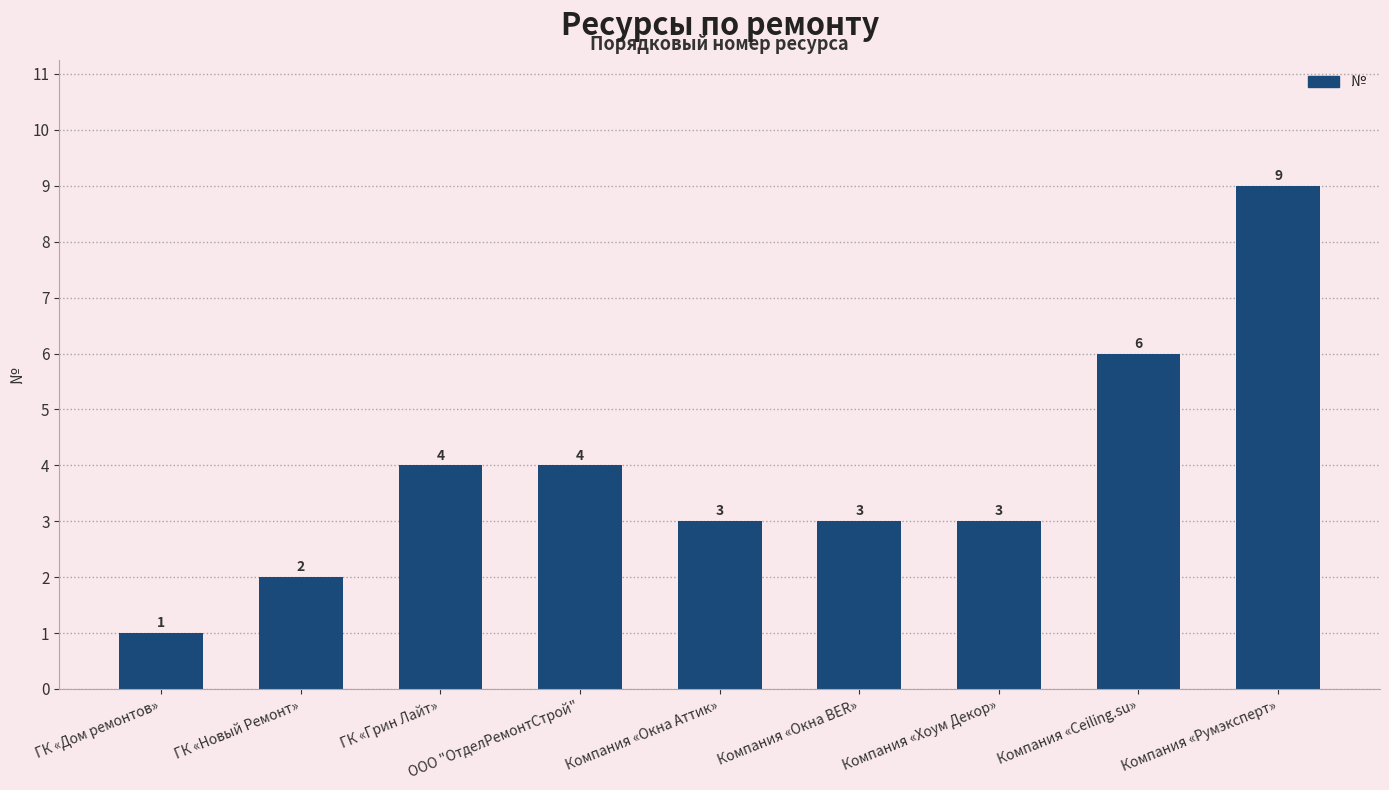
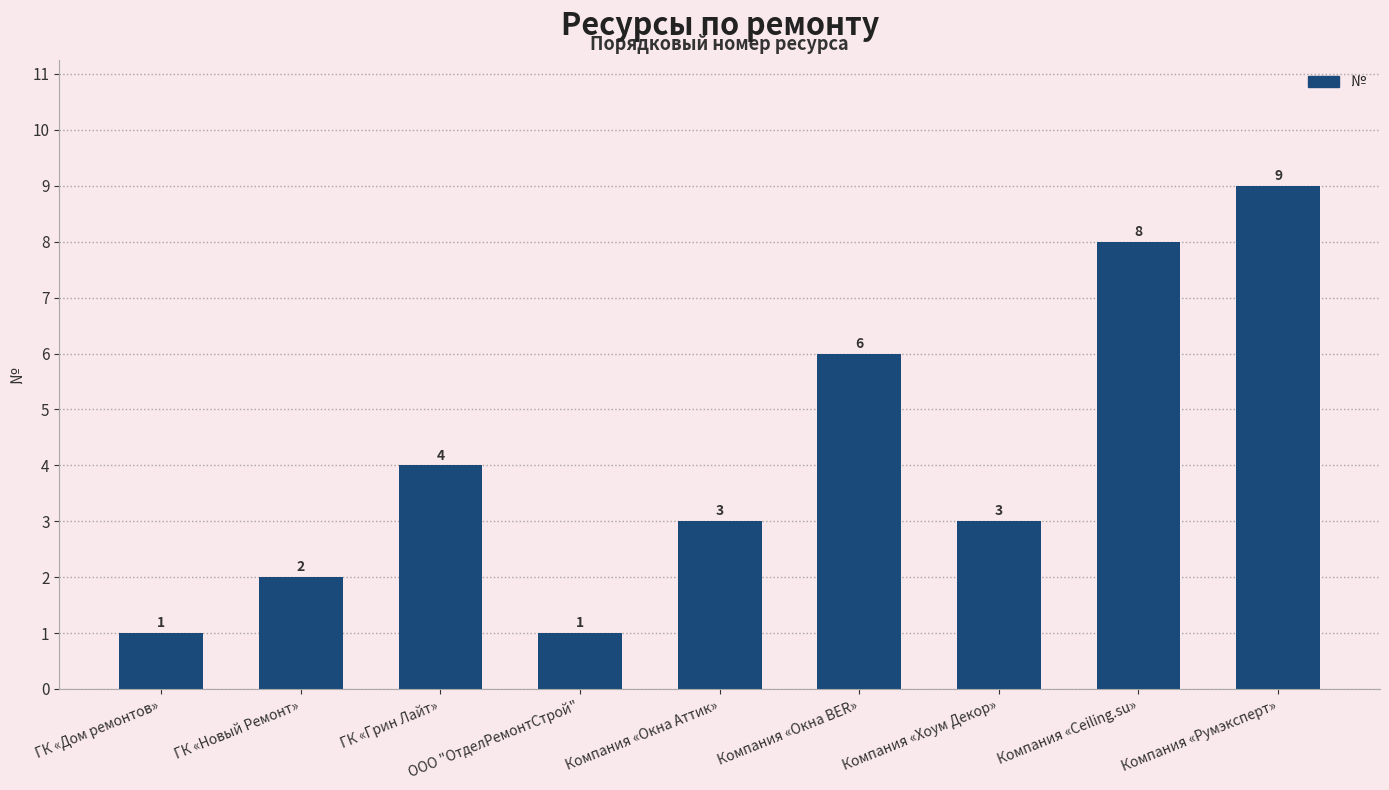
ООО "ОтделРемонтСтрой": 4 -> 1
Компания «Окна BER»: 3 -> 6
Компания «Сeiling.su»: 6 -> 8
